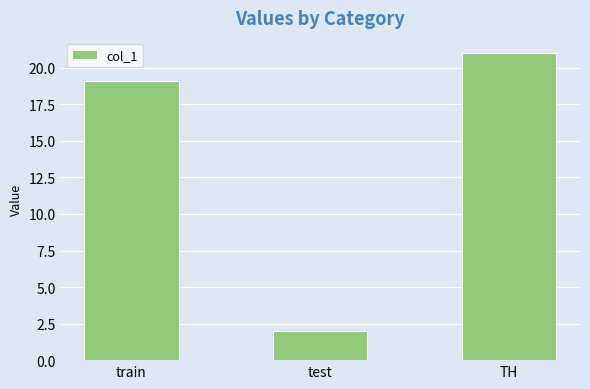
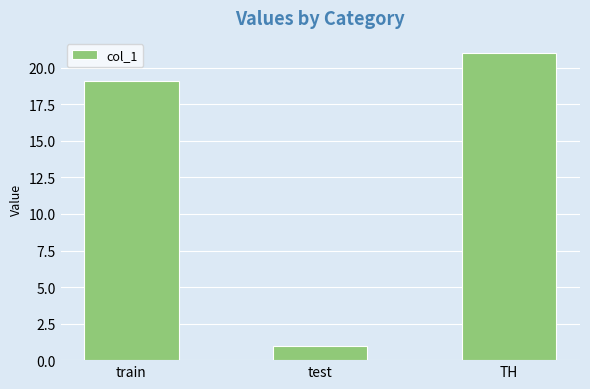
test: 2 -> 1
